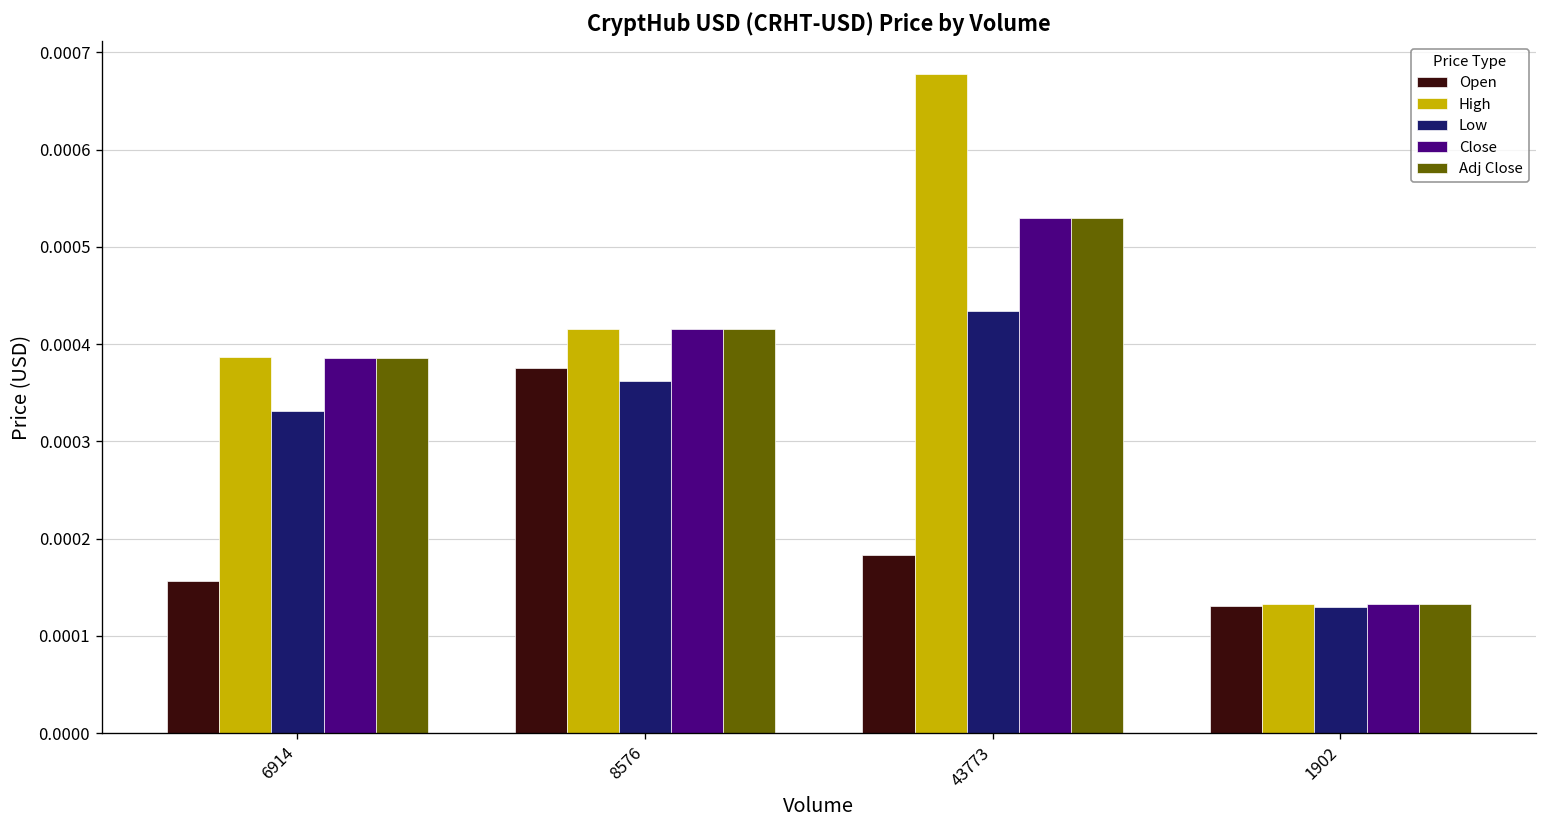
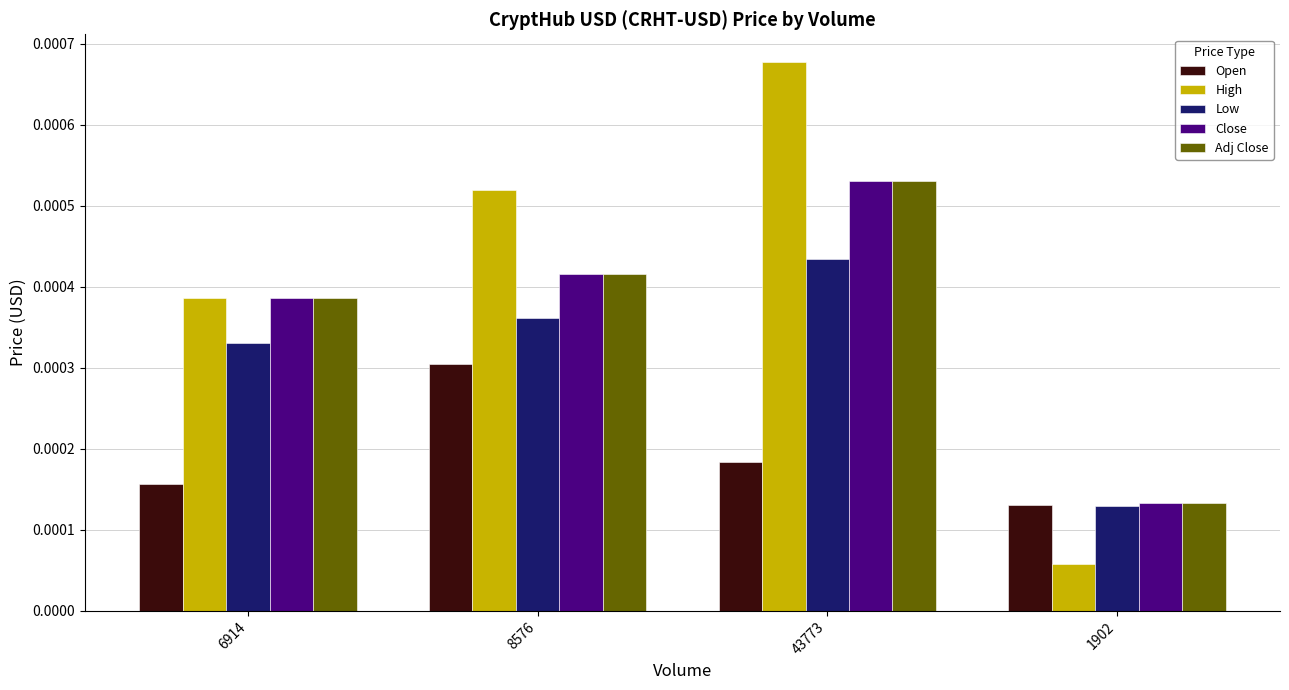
Open, 8576: 0.00038 -> 0.00030
High, 8576: 0.00042 -> 0.00052
High, 1902: 0.00013 -> 0.00006
